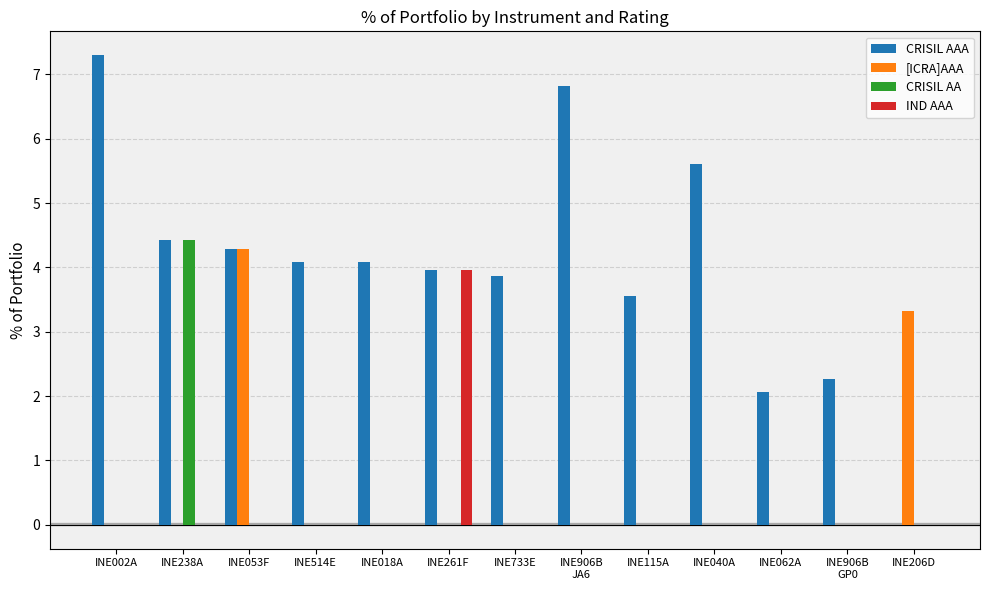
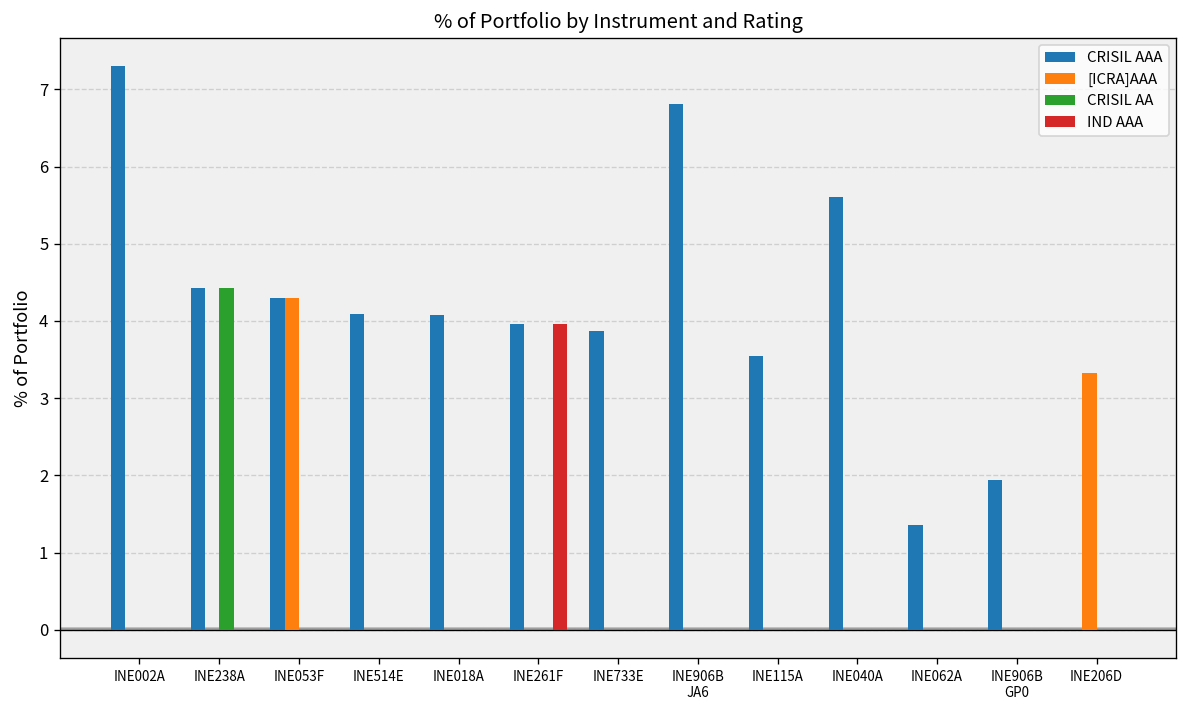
CRISIL AAA, INE062A: 2.1 -> 1.4
CRISIL AAA, INE906B GP0: 2.3 -> 1.9
